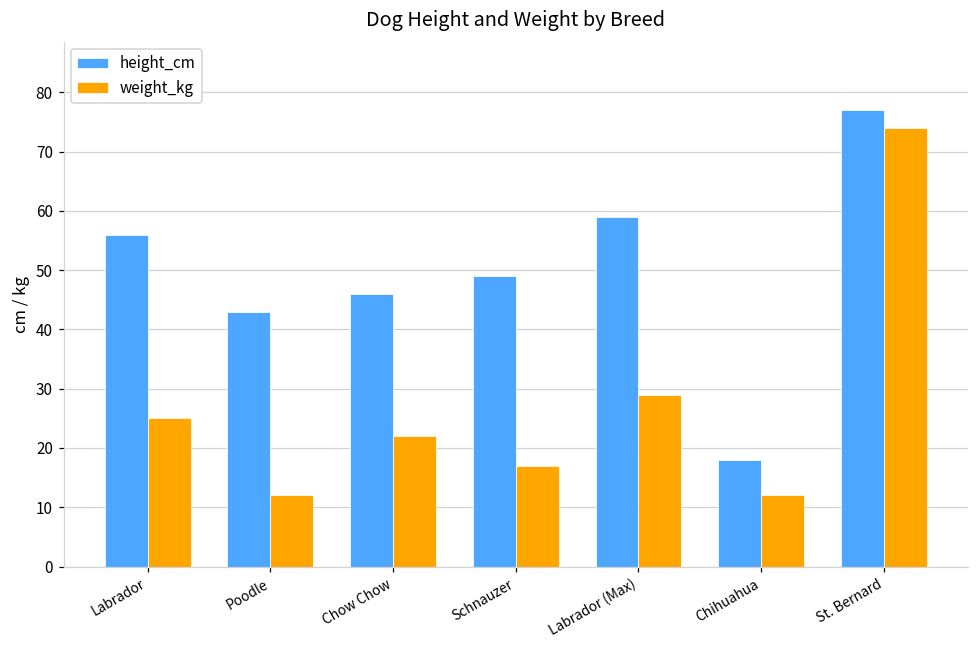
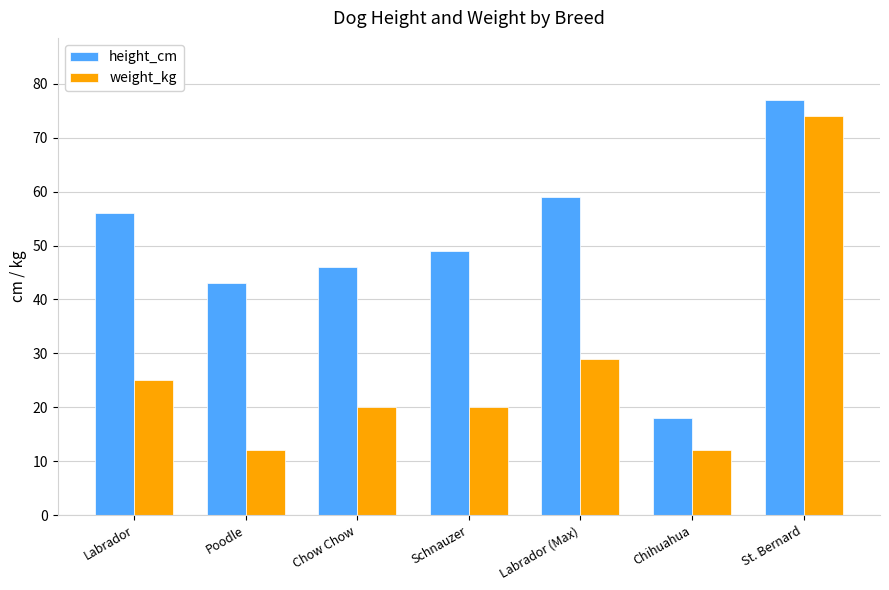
weight_kg, Chow Chow: 22 -> 20
weight_kg, Schnauzer: 17 -> 20
